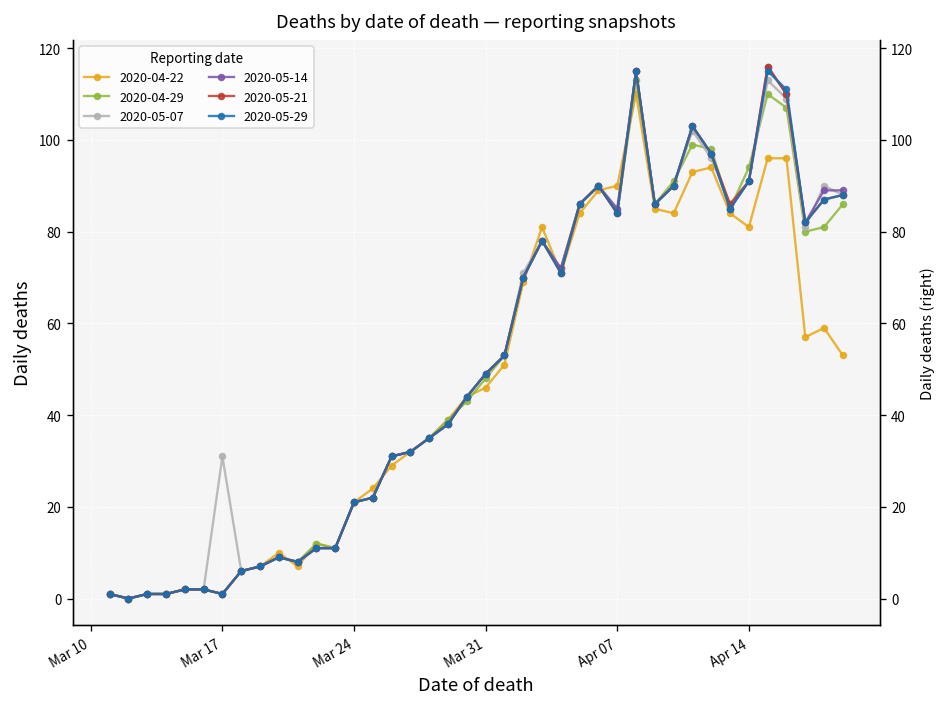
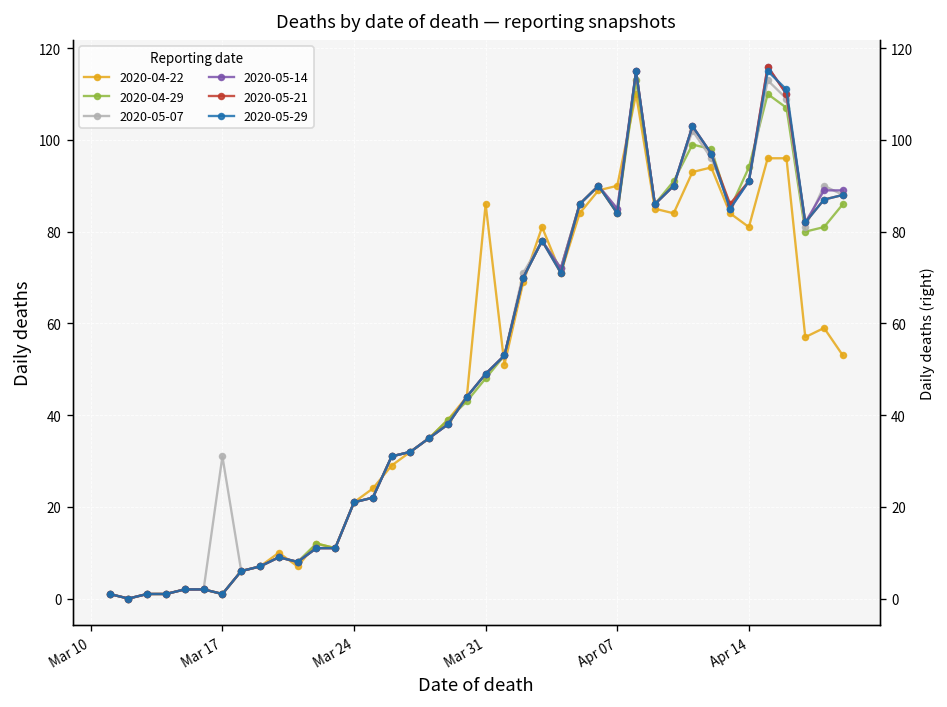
2020-04-22, Mar 31: 46 -> 86
